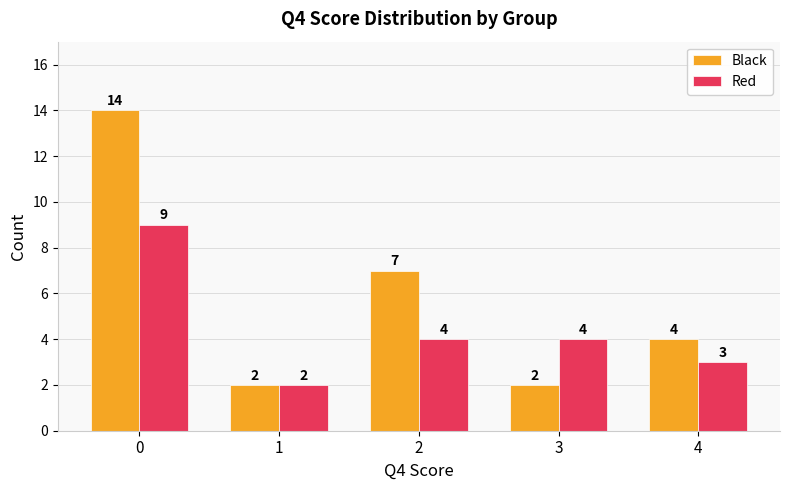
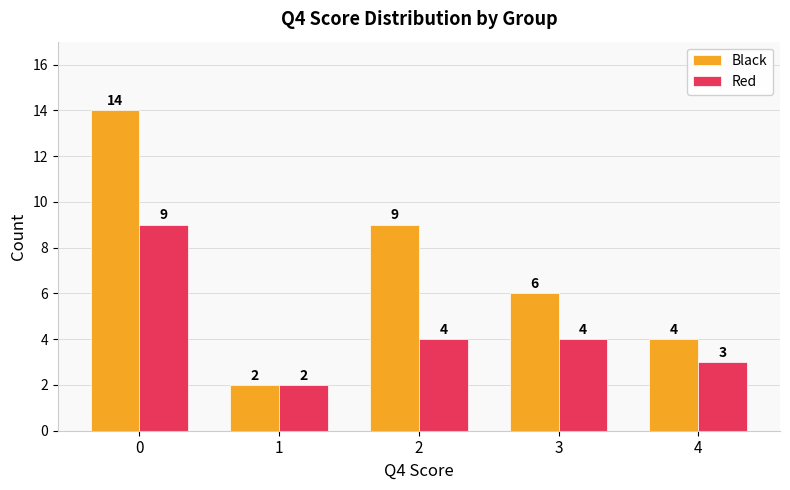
Black, 2: 7 -> 9
Black, 3: 2 -> 6
